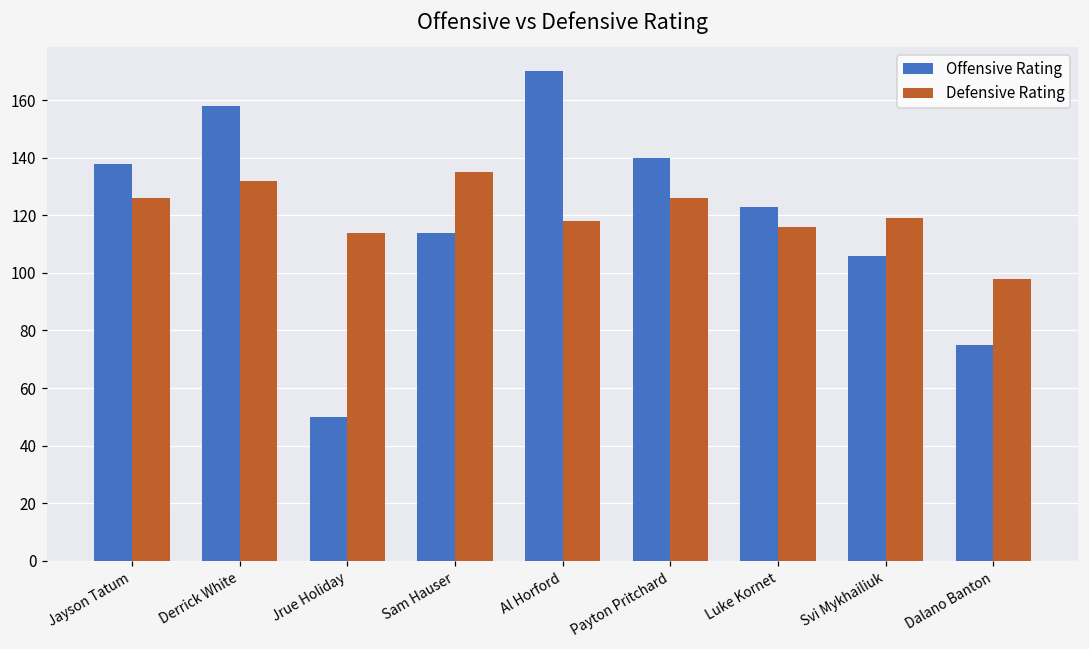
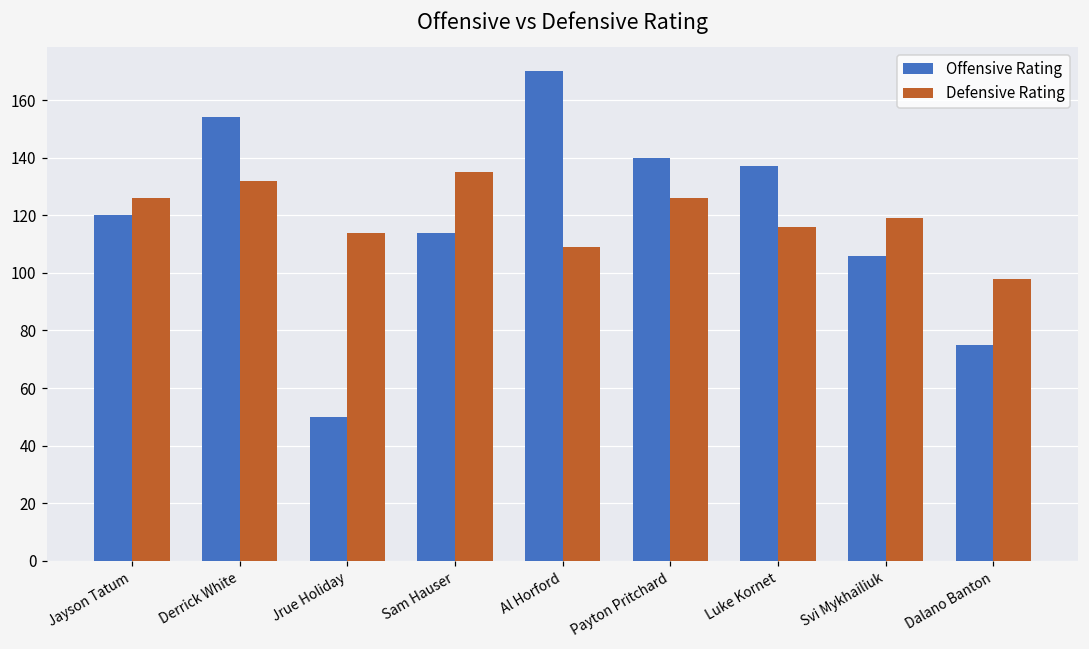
Offensive Rating, Jayson Tatum: 138 -> 120
Offensive Rating, Derrick White: 158 -> 154
Defensive Rating, Al Horford: 118 -> 109
Offensive Rating, Luke Kornet: 123 -> 137
